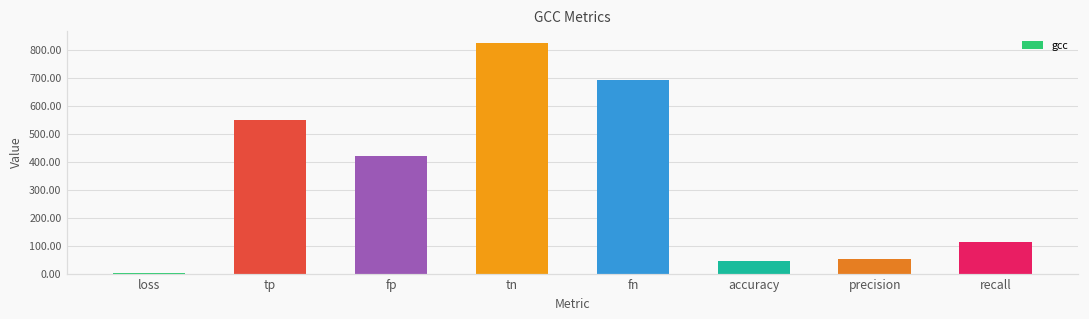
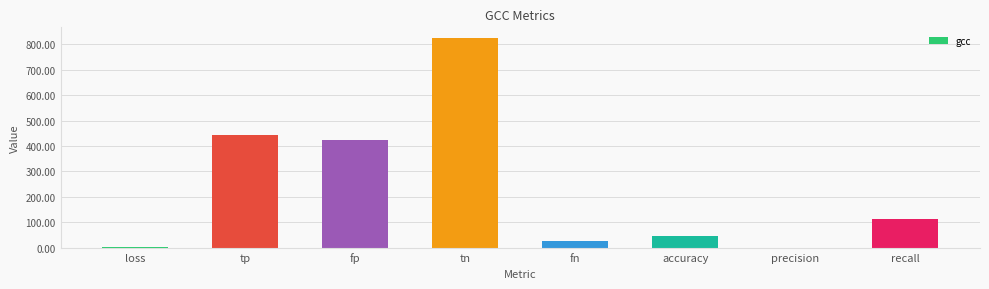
tp: 550 -> 440
fn: 690 -> 20
precision: 50 -> 0
